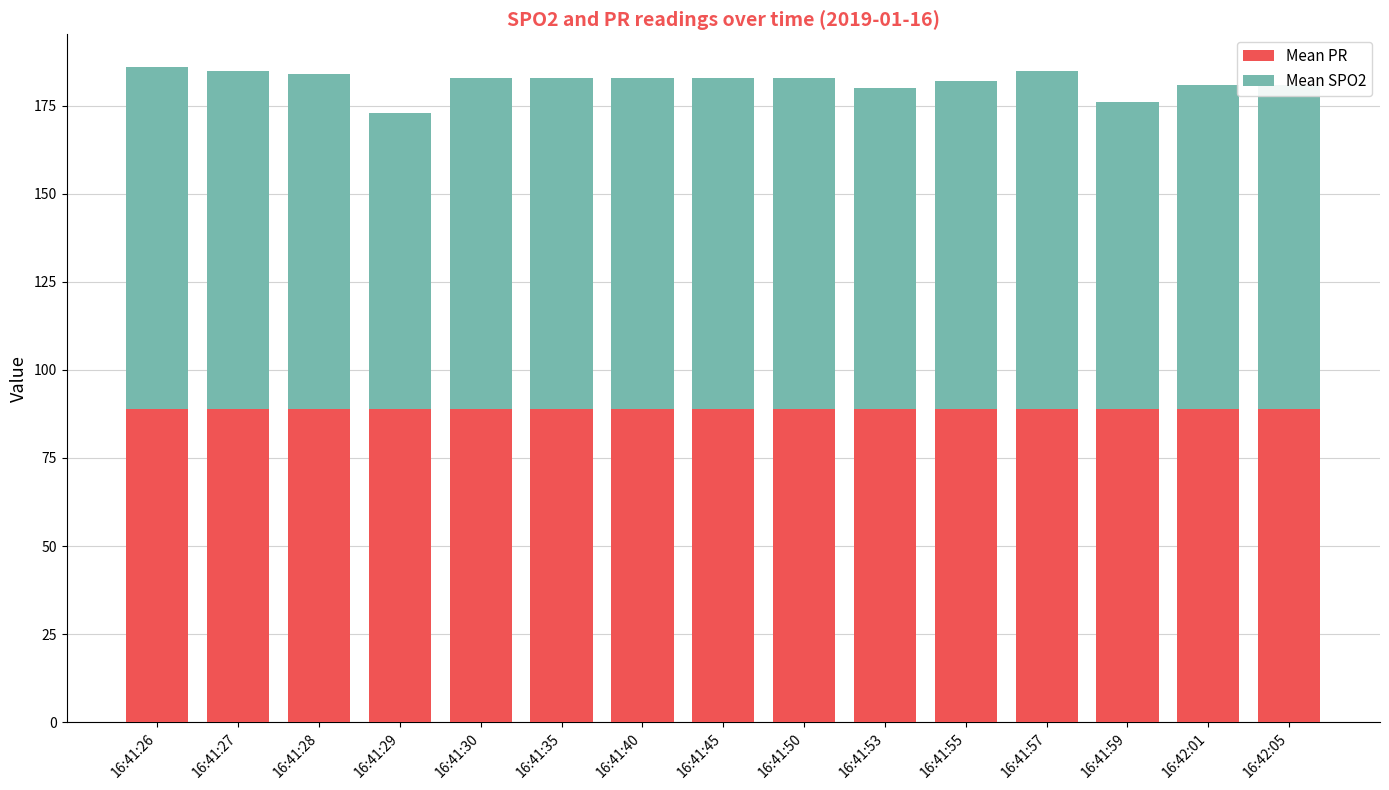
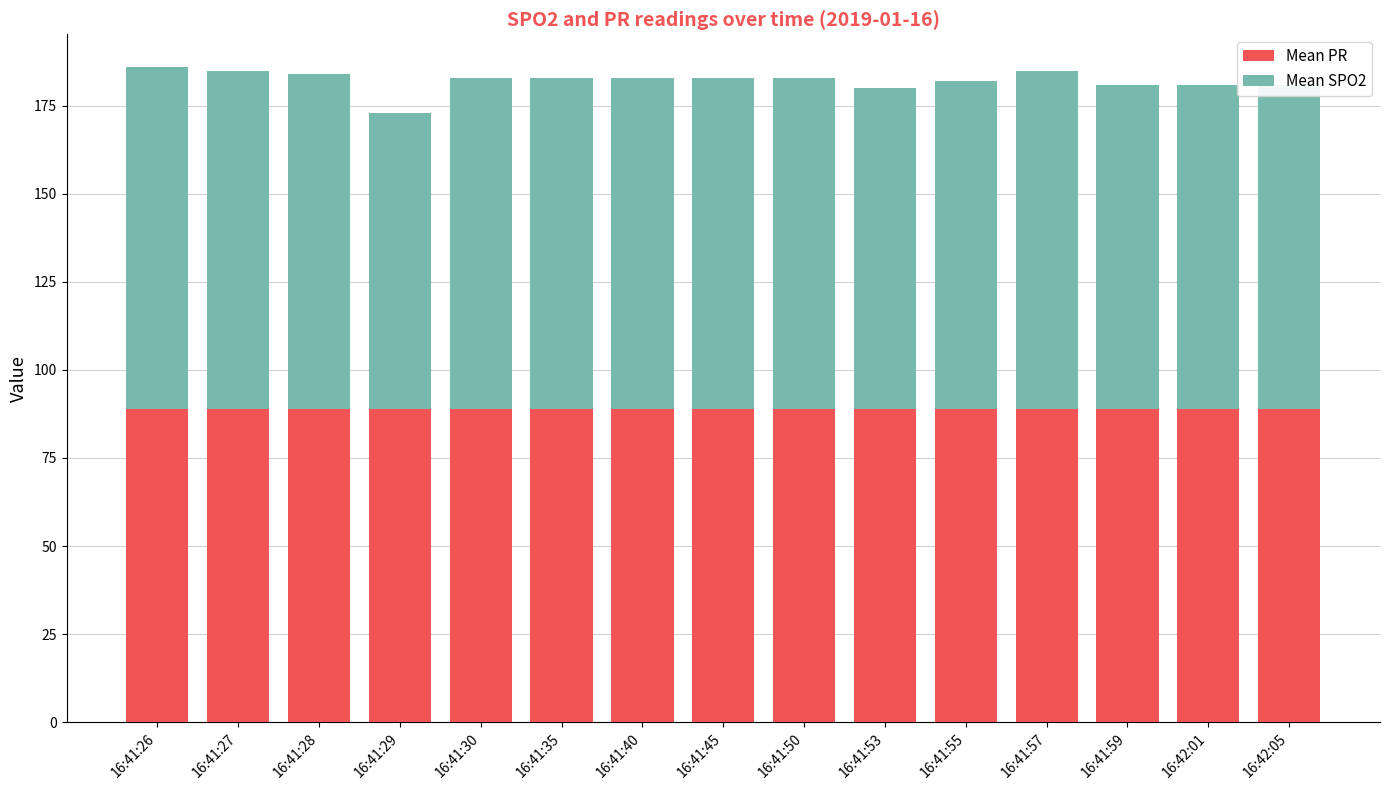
Mean SPO2, 16:41:59: 87 -> 92
